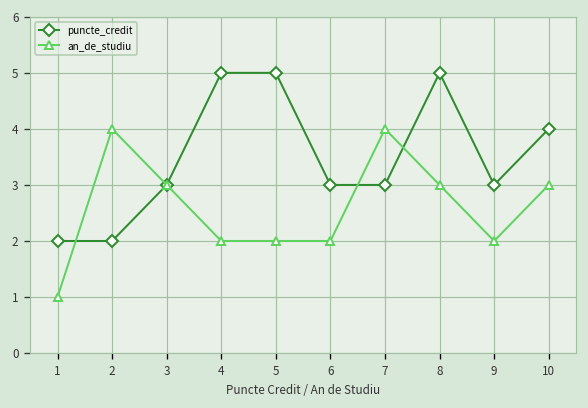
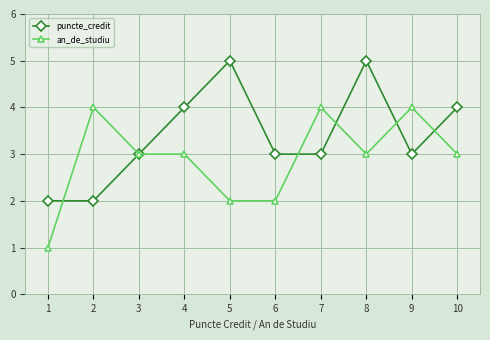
puncte_credit, 4: 5 -> 4
an_de_studiu, 4: 2 -> 3
an_de_studiu, 9: 2 -> 4
